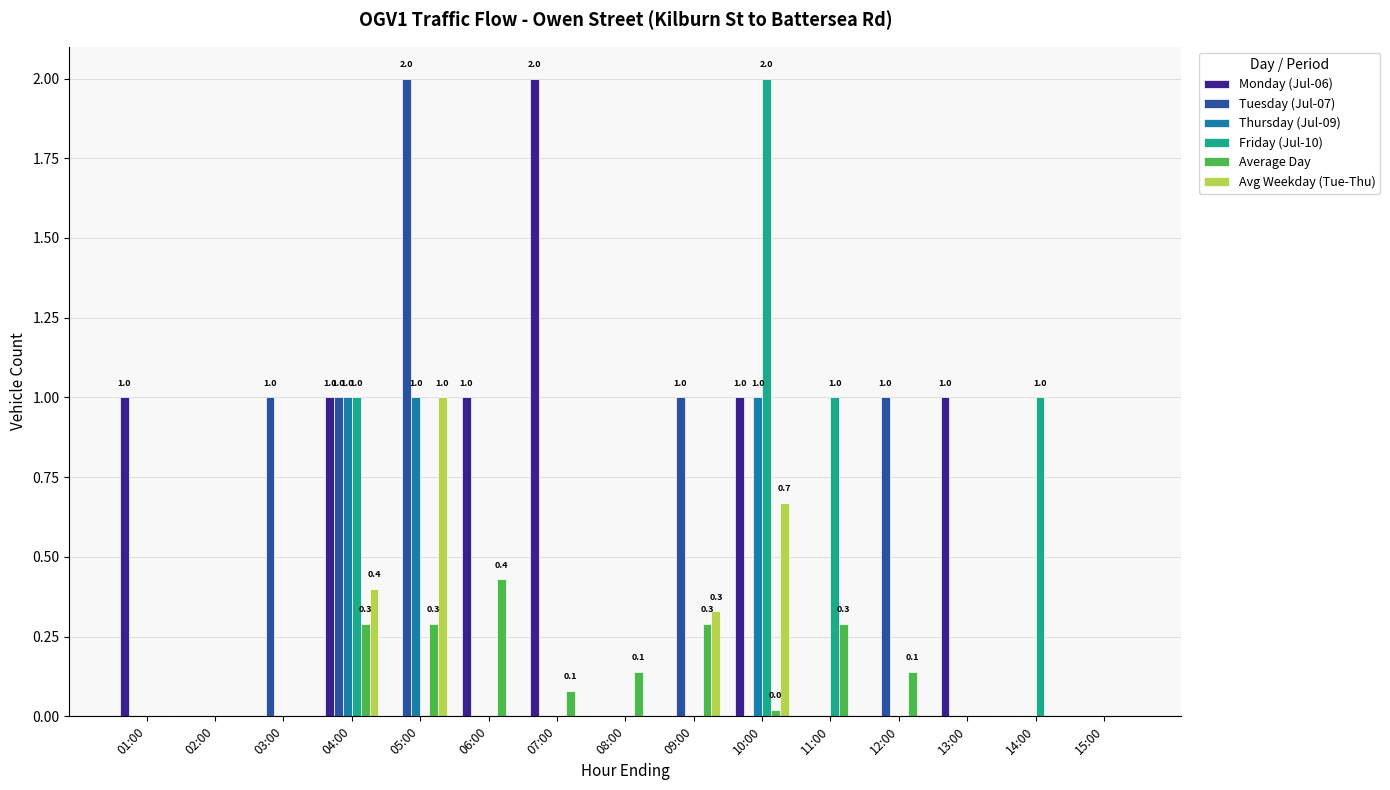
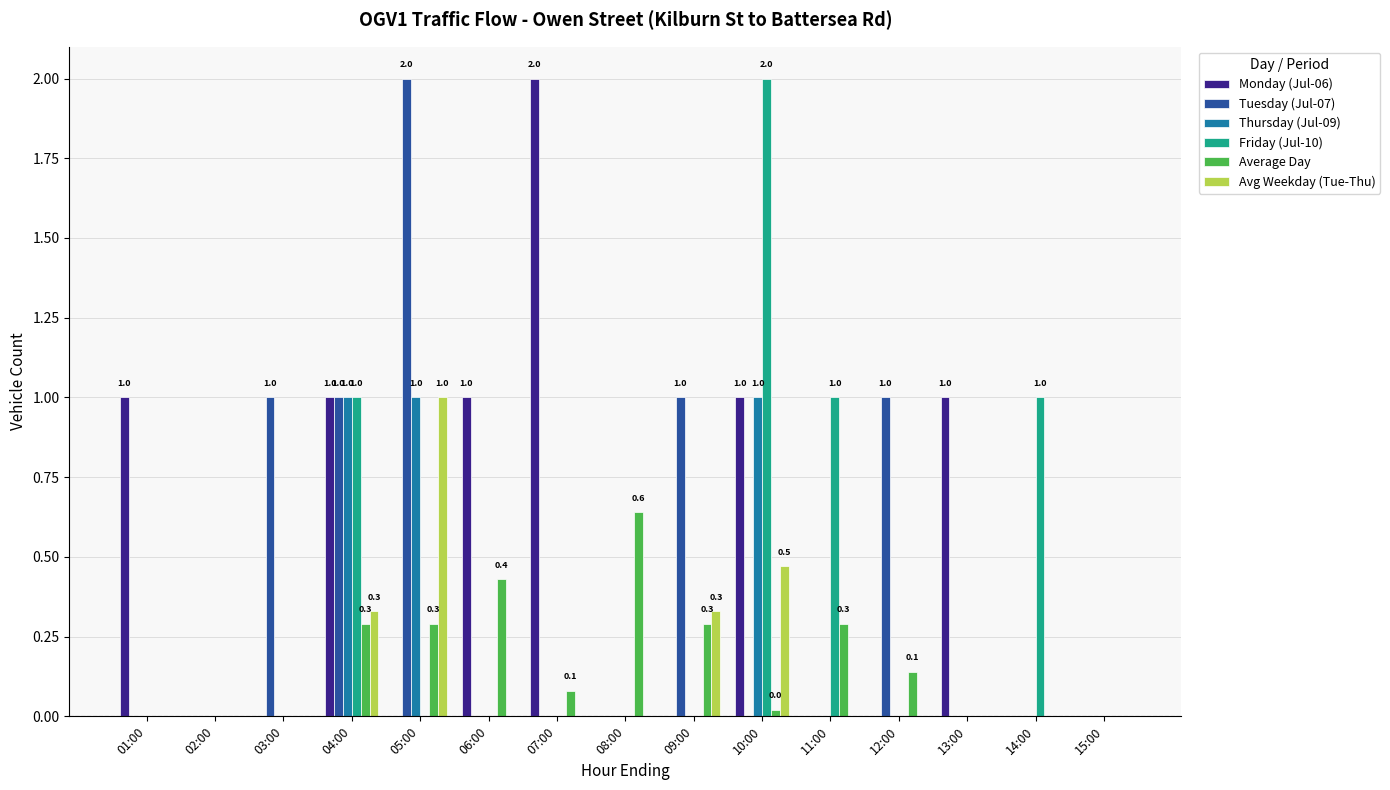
Avg Weekday (Tue-Thu), 04:00: 0.4 -> 0.3
Average Day, 08:00: 0.1 -> 0.6
Avg Weekday (Tue-Thu), 10:00: 0.7 -> 0.5
